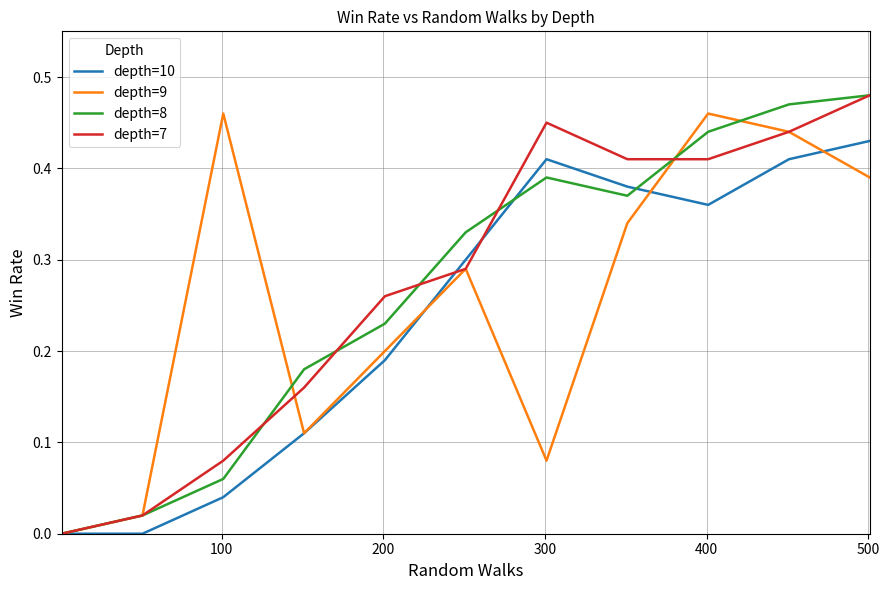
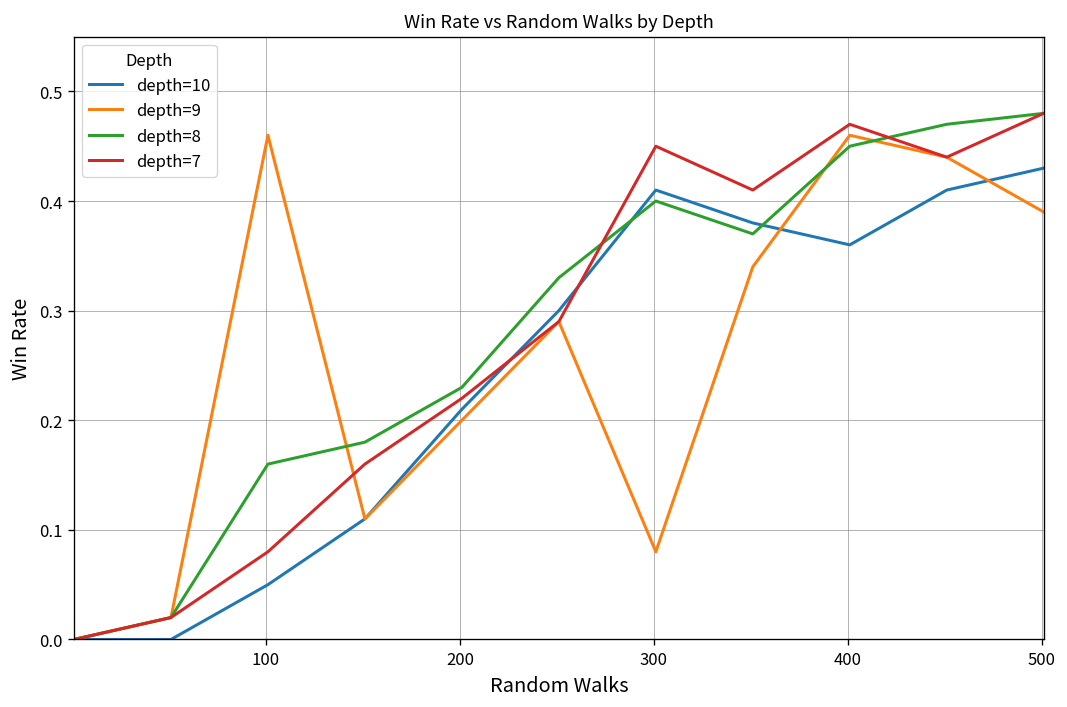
depth=10, 100: 0.04 -> 0.05
depth=8, 100: 0.06 -> 0.16
depth=10, 200: 0.19 -> 0.21
depth=7, 200: 0.26 -> 0.22
depth=8, 300: 0.39 -> 0.40
depth=8, 400: 0.44 -> 0.45
depth=7, 400: 0.41 -> 0.47
